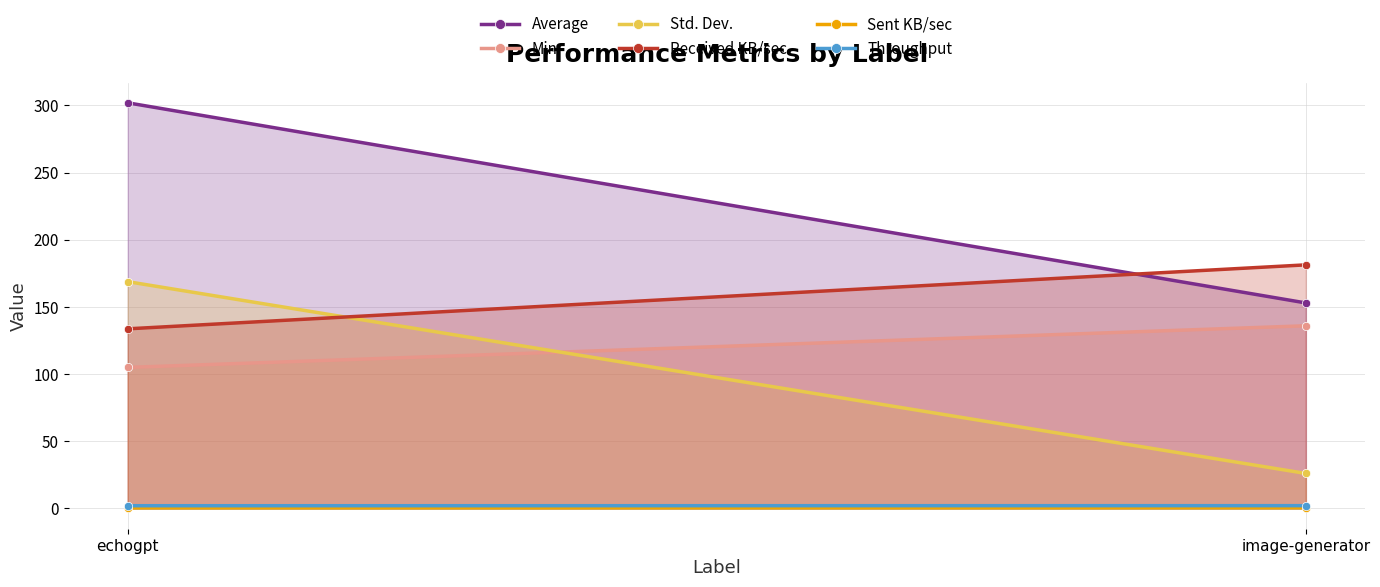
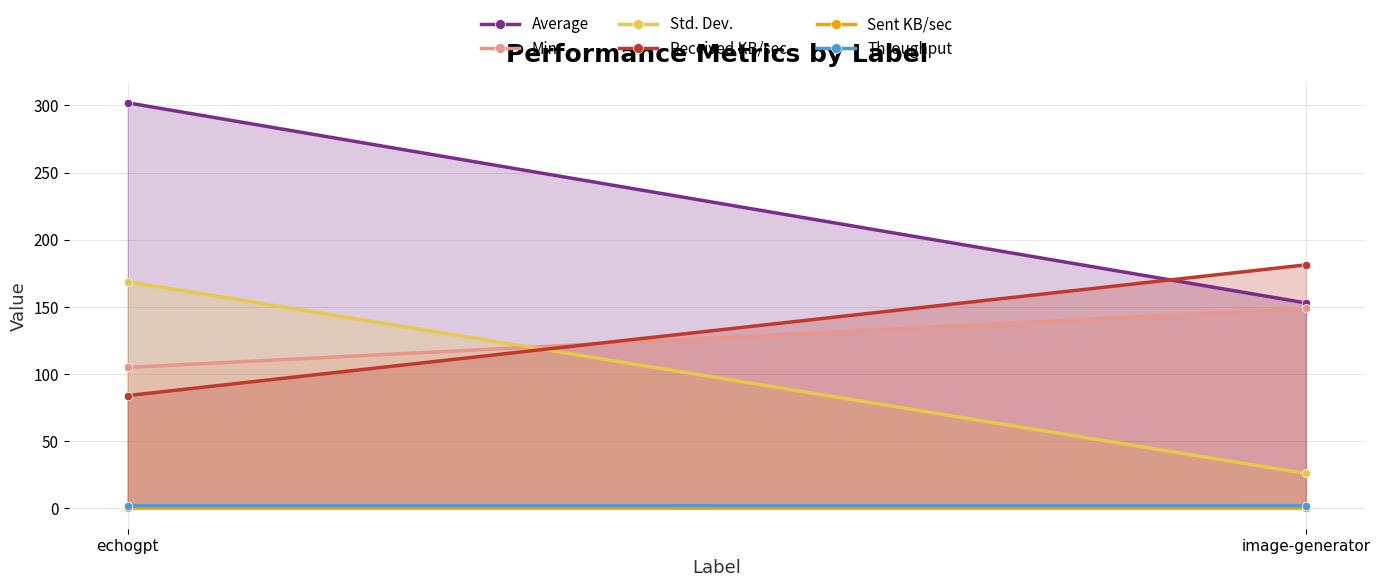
Received KB/sec, echogpt: 134 -> 84
Min, image-generator: 136 -> 149
